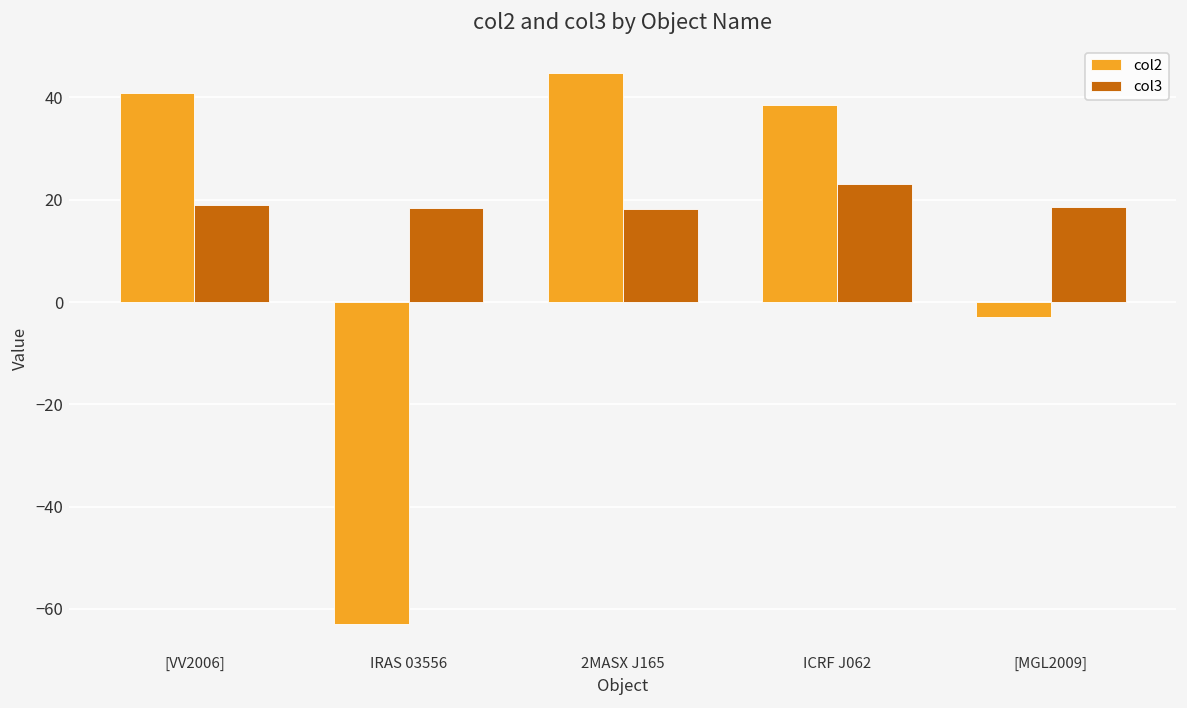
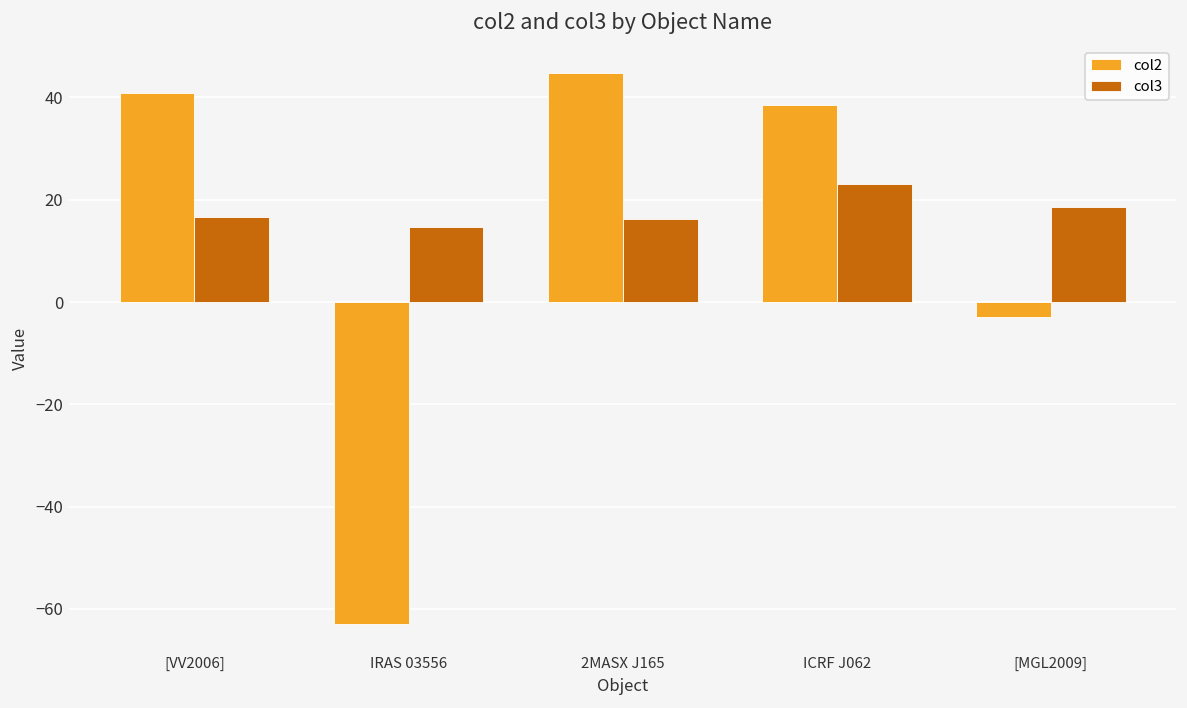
col3, [VV2006]: 19 -> 17
col3, IRAS 03556: 18 -> 15
col3, 2MASX J165: 18 -> 16
